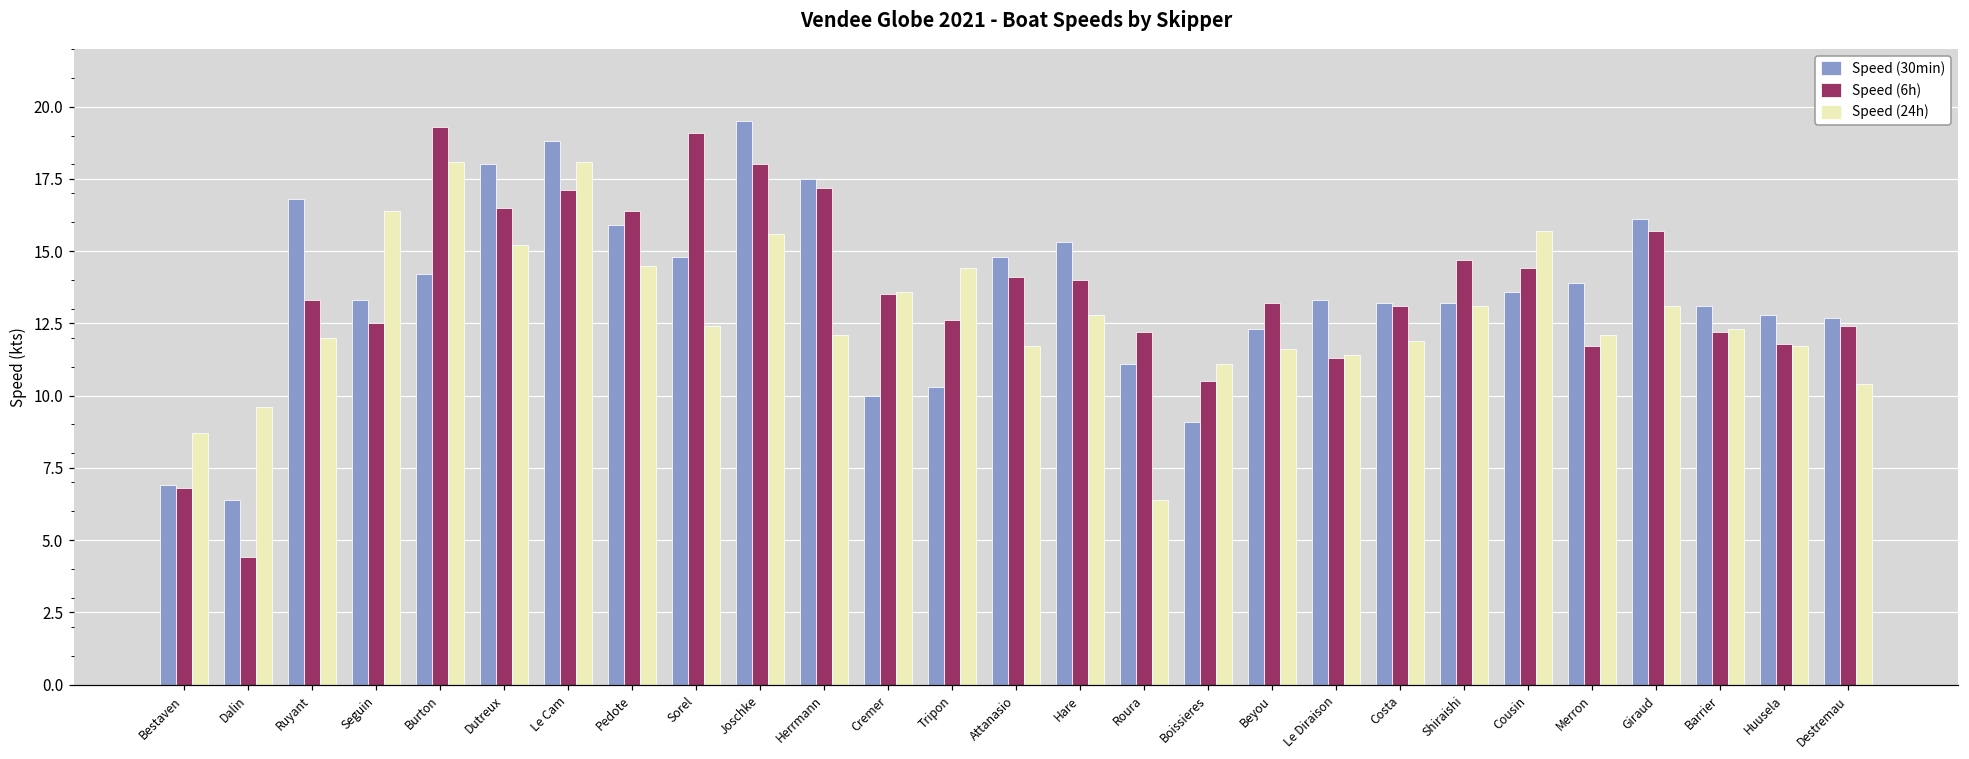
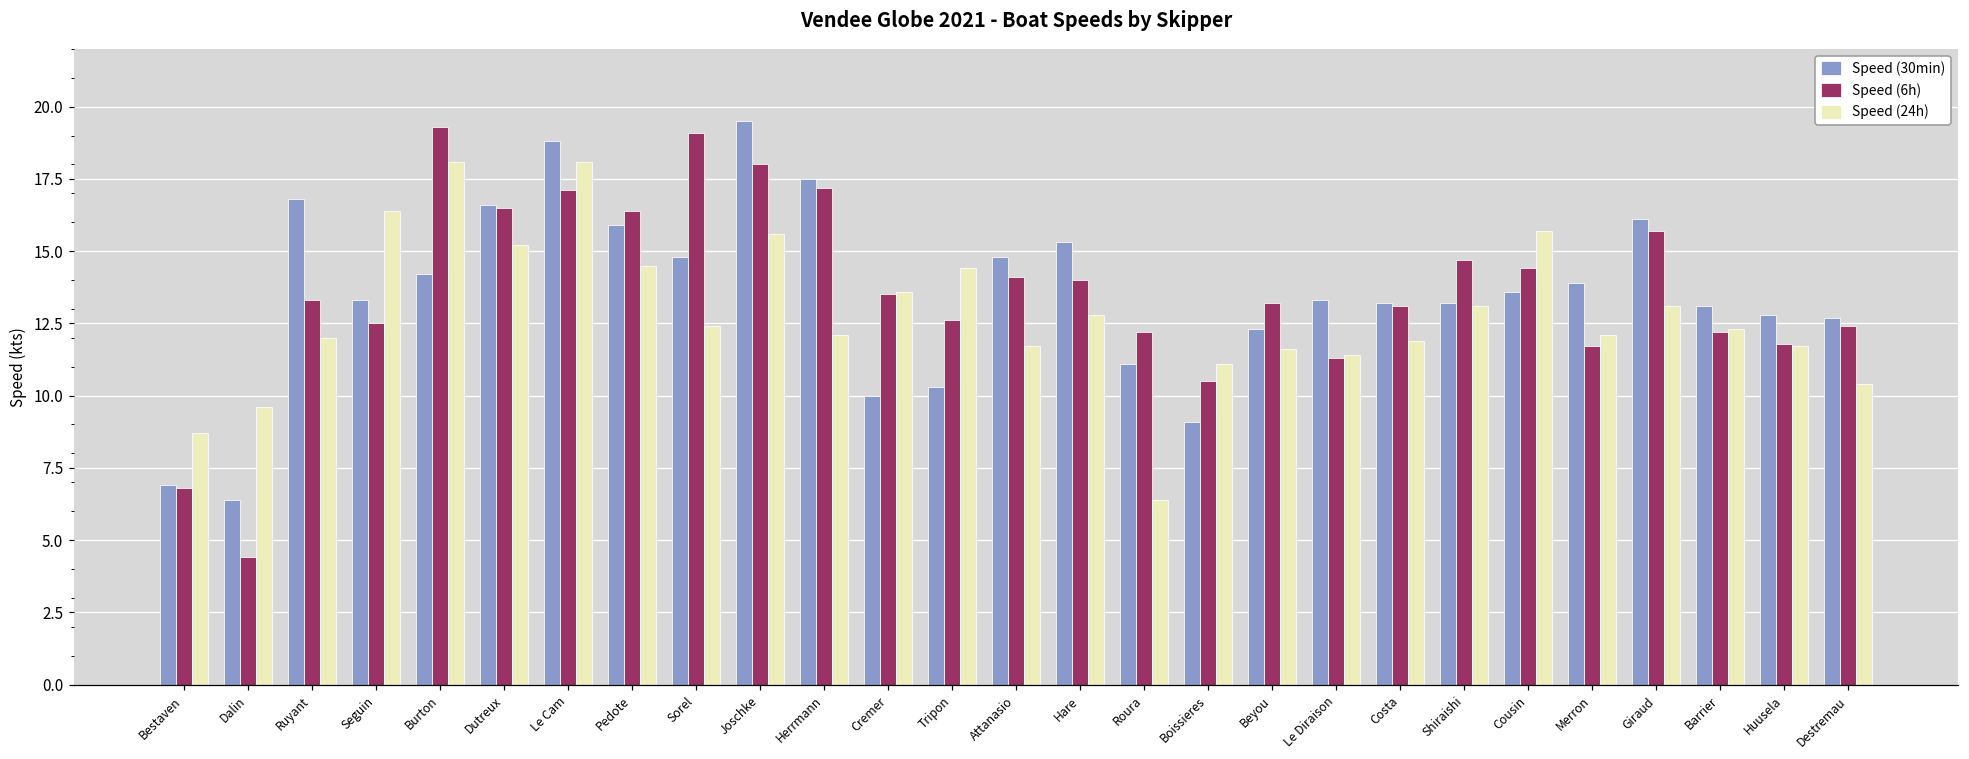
Speed (30min), Dutreux: 18.0 -> 16.6
